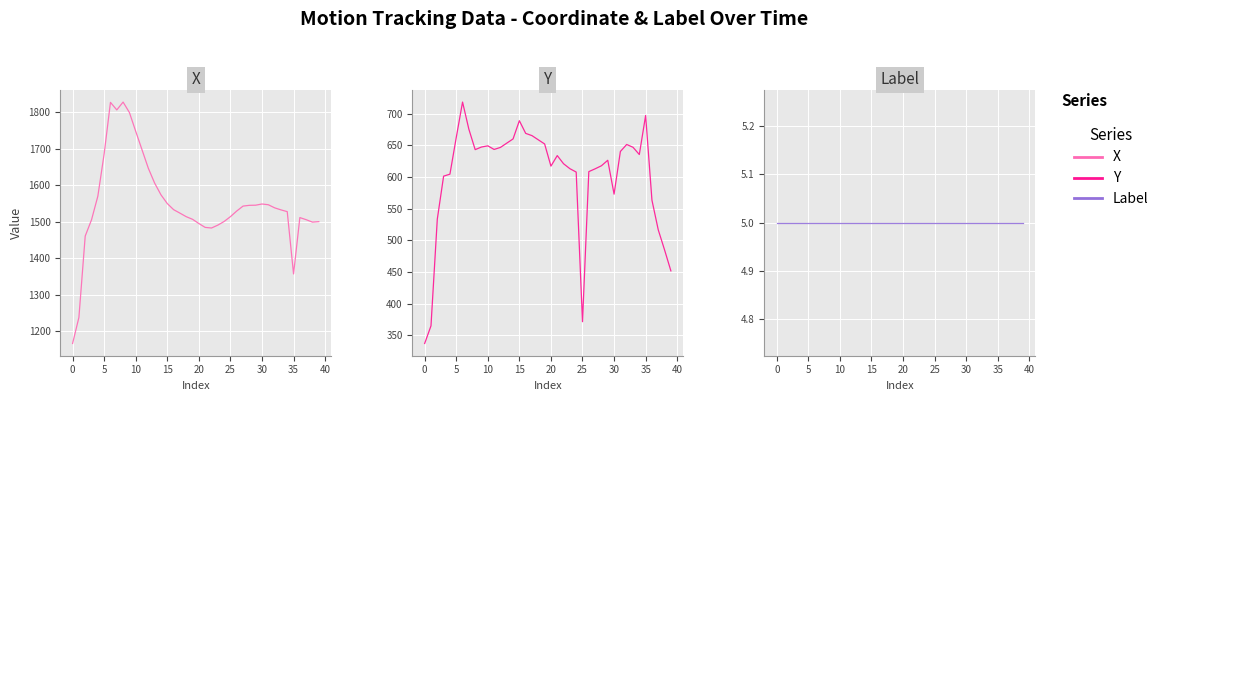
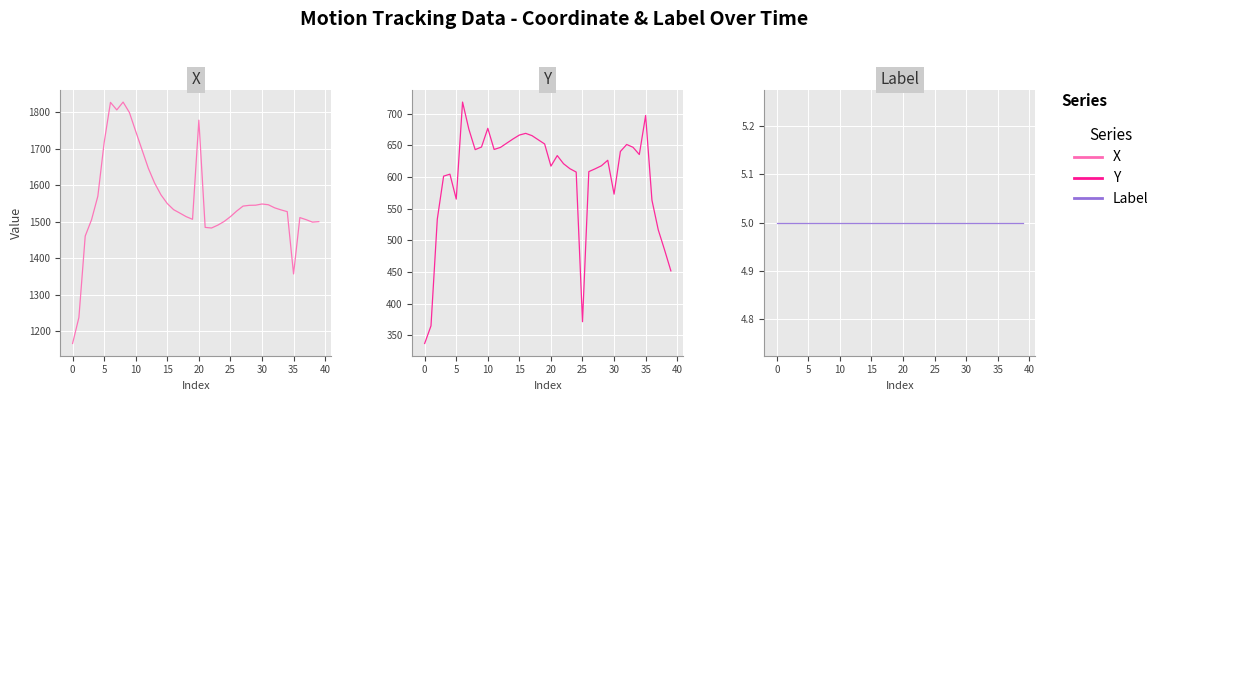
X, 5: 1690 -> 1720
X, 20: 1490 -> 1780
Y, 5: 660 -> 570
Y, 10: 650 -> 680
Y, 15: 690 -> 670
